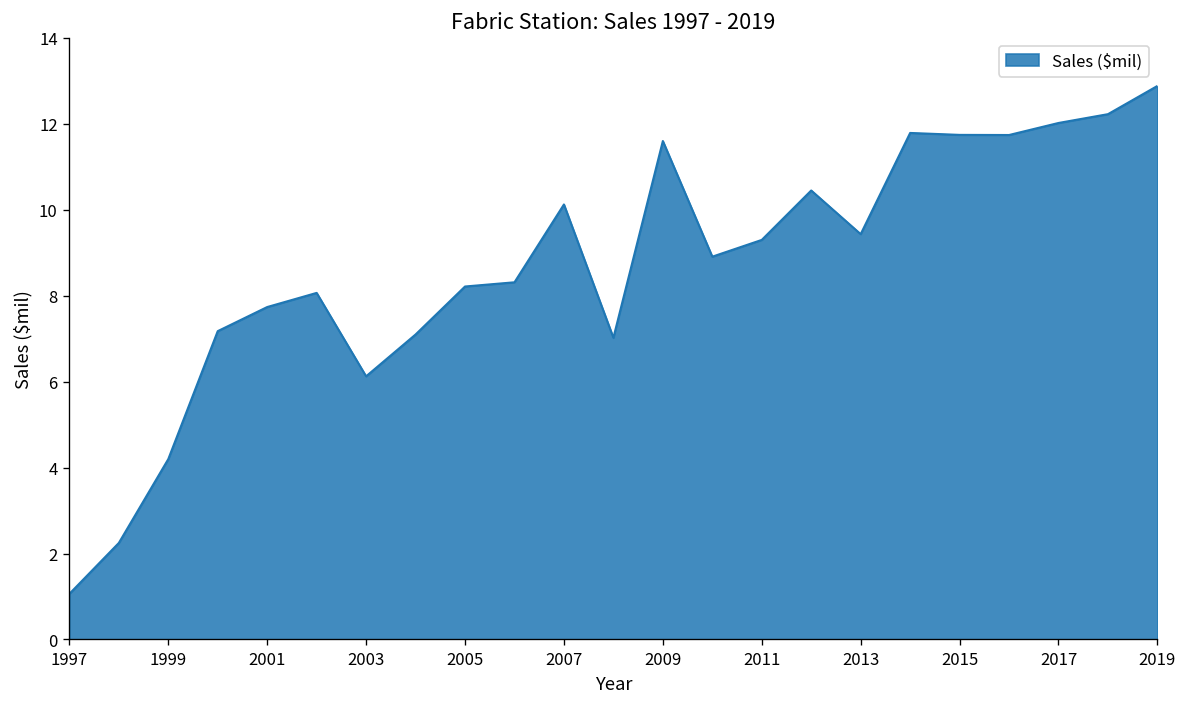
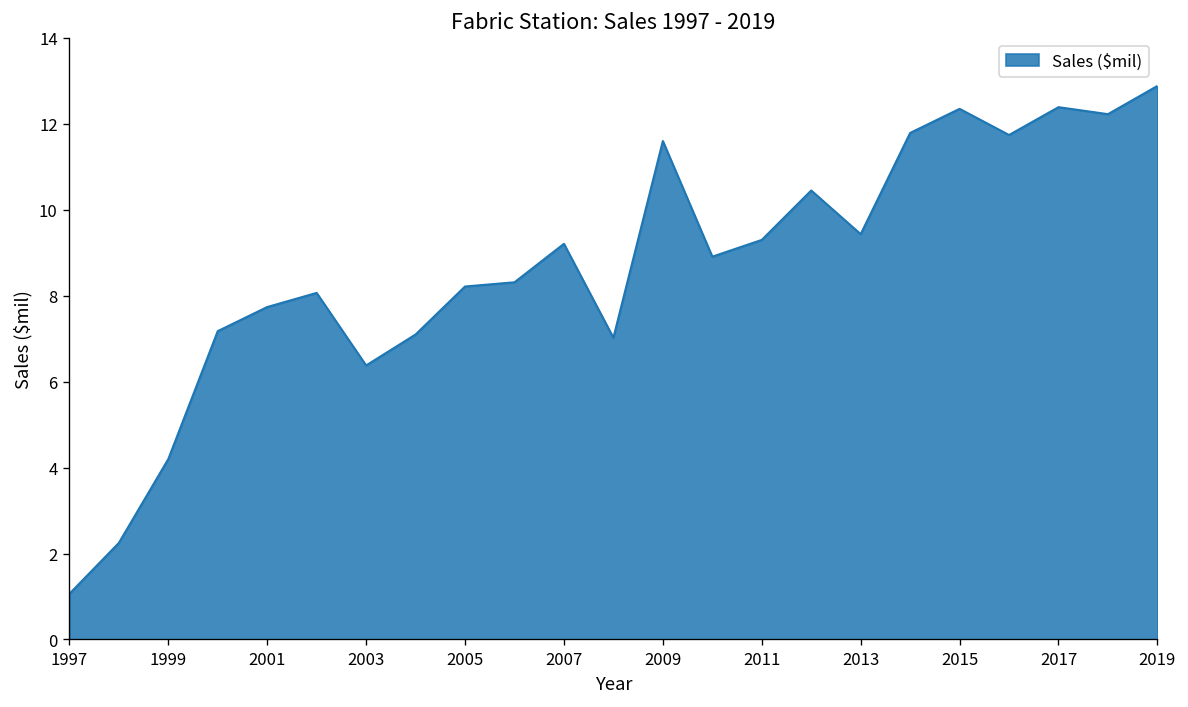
2003: 6.1 -> 6.4
2007: 10.1 -> 9.2
2015: 11.7 -> 12.3
2017: 12.0 -> 12.4
